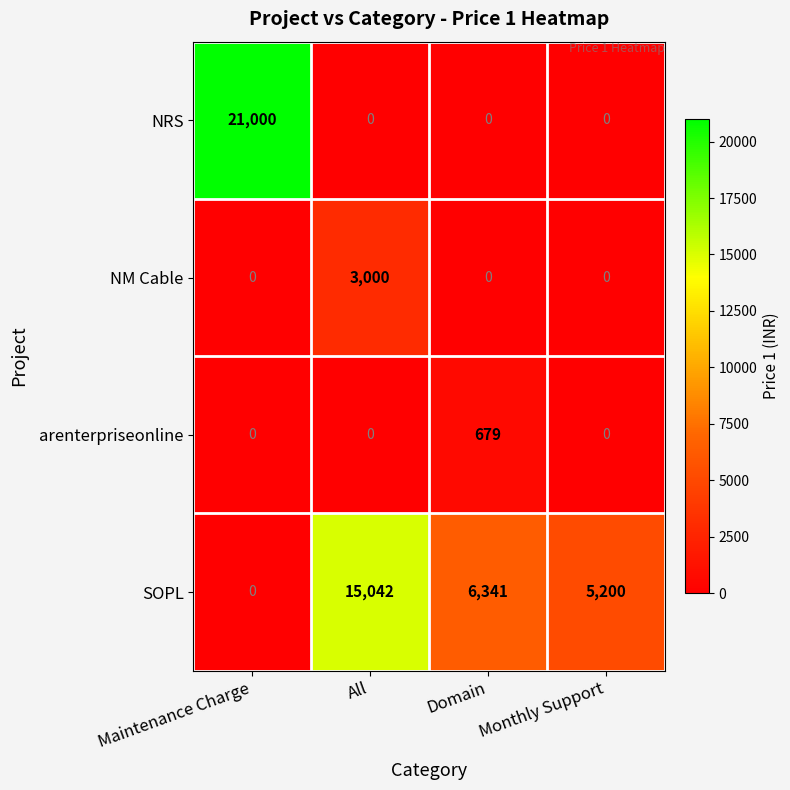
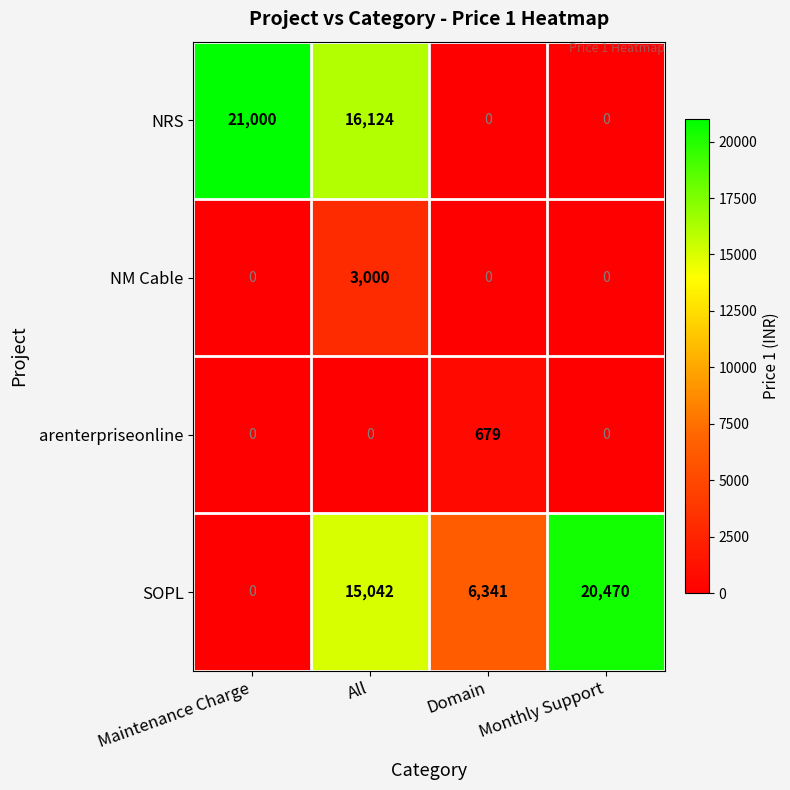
NRS, All: 0 -> 16,124
SOPL, Monthly Support: 5,200 -> 20,470
